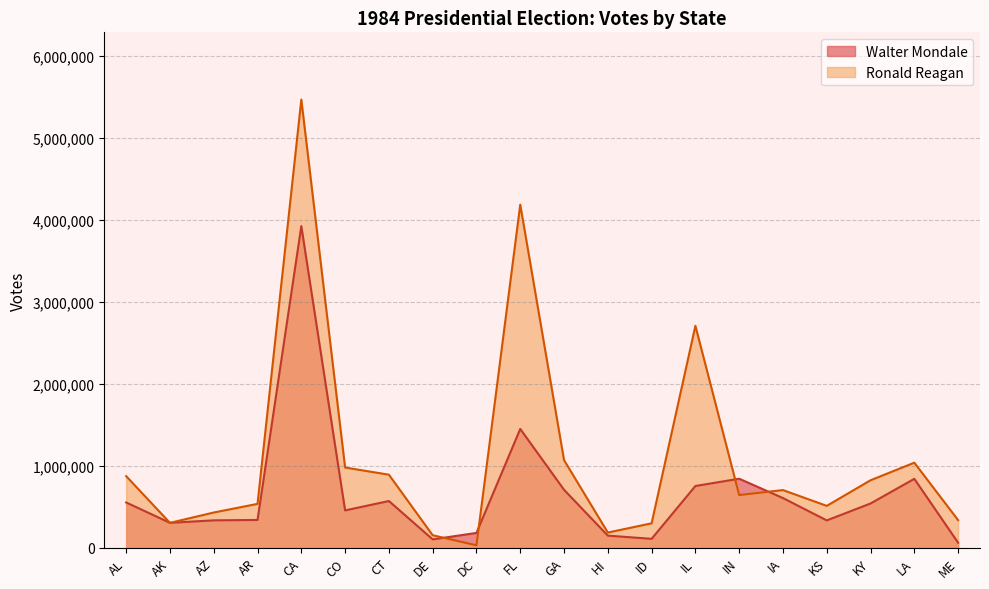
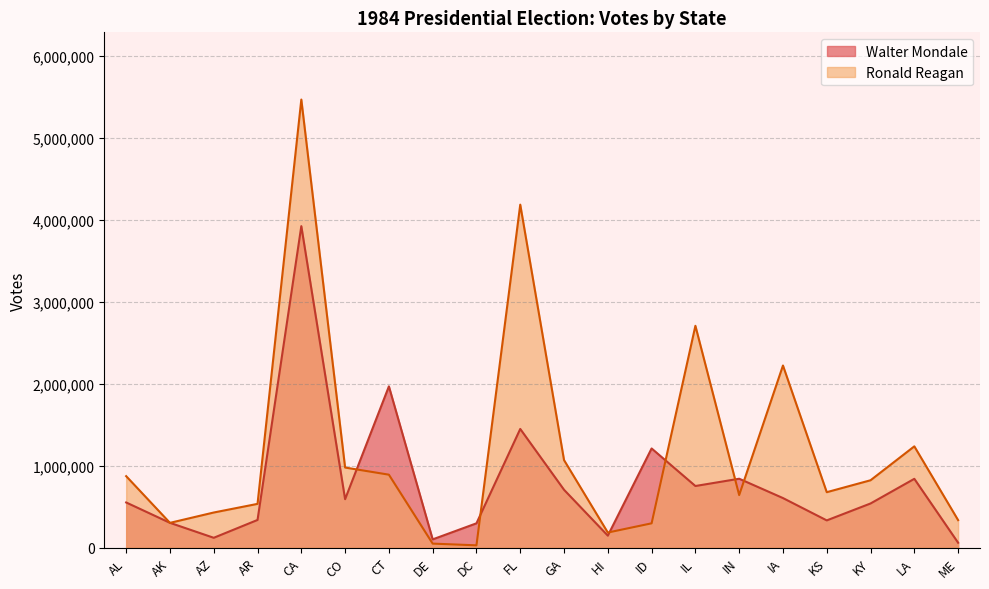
Walter Mondale, AZ: 300,000 -> 100,000
Walter Mondale, CO: 500,000 -> 600,000
Walter Mondale, CT: 600,000 -> 2,000,000
Ronald Reagan, DE: 200,000 -> 0
Walter Mondale, DC: 200,000 -> 300,000
Walter Mondale, ID: 100,000 -> 1,200,000
Ronald Reagan, IA: 700,000 -> 2,200,000
Ronald Reagan, KS: 500,000 -> 700,000
Ronald Reagan, LA: 1,000,000 -> 1,200,000
